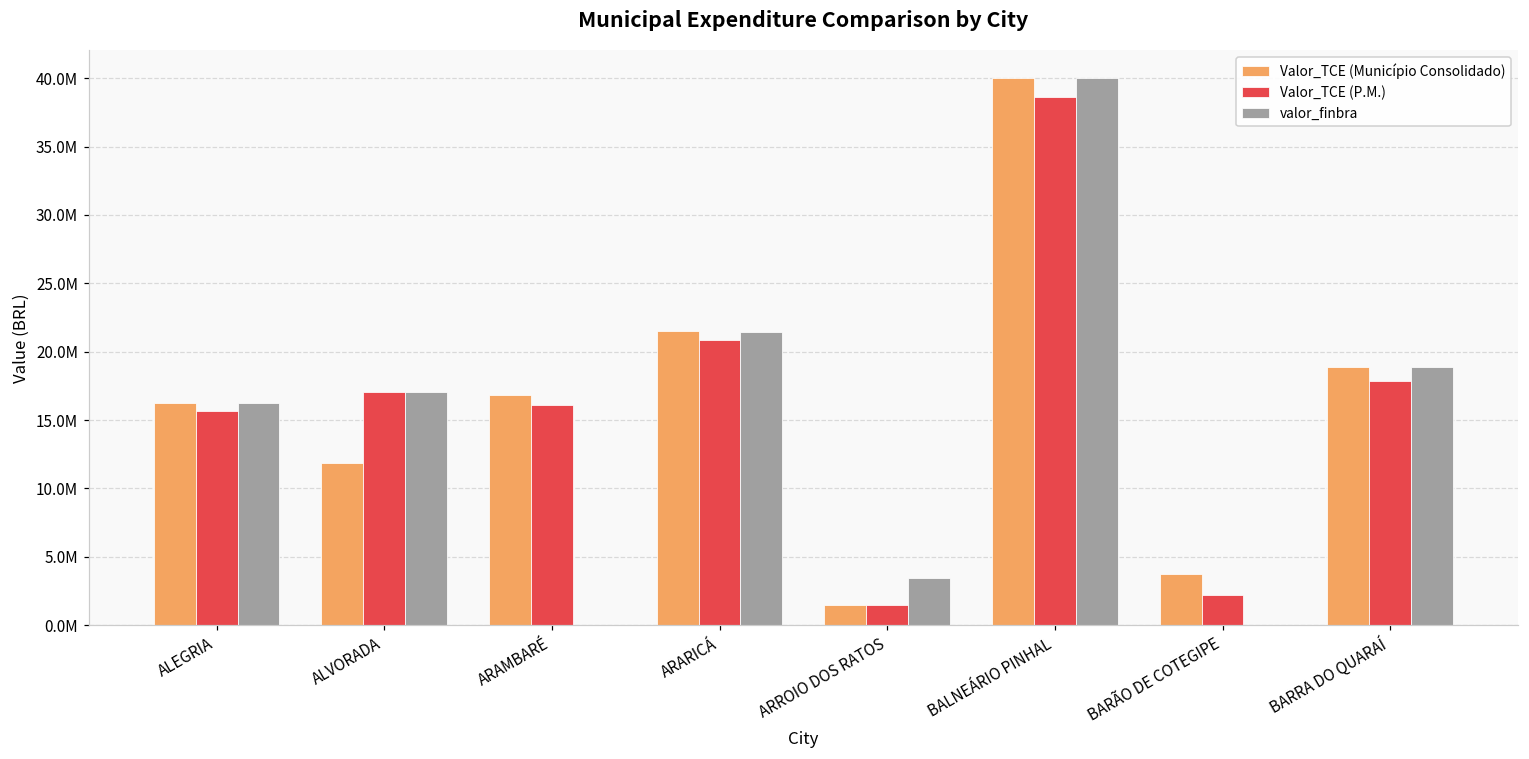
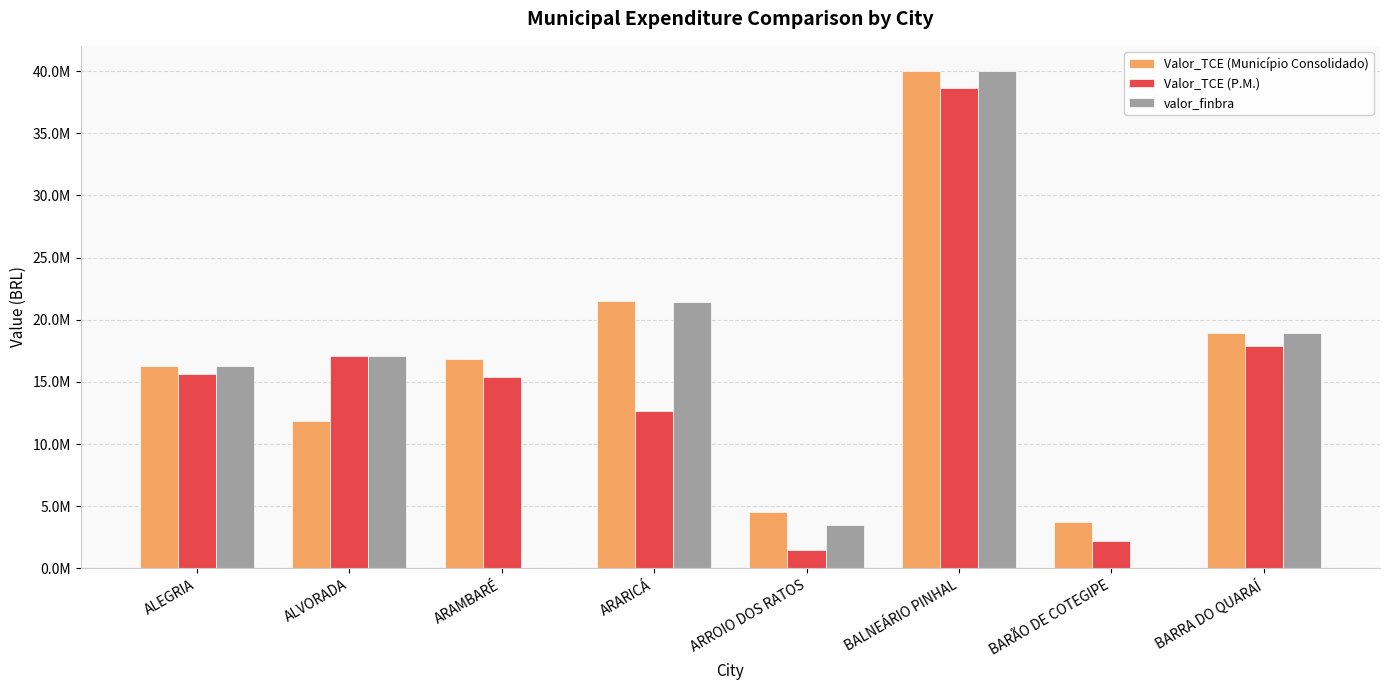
Valor_TCE (P.M.), ARAMBARÉ: 16100000 -> 15400000
Valor_TCE (P.M.), ARARICÁ: 20800000 -> 12700000
Valor_TCE (Município Consolidado), ARROIO DOS RATOS: 1500000 -> 4500000
